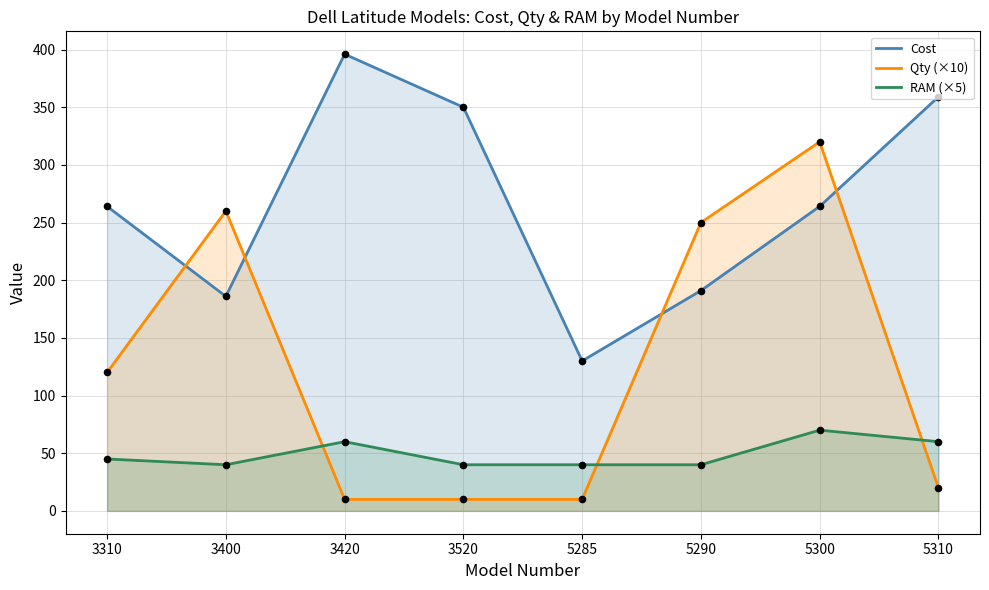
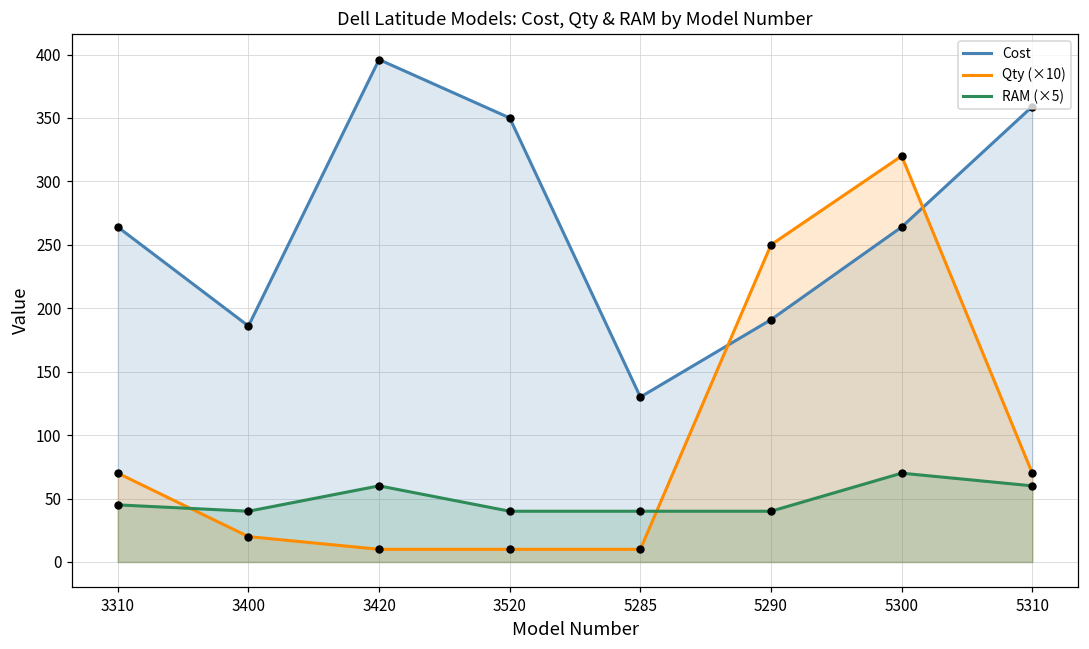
Qty (×10), 3310: 120 -> 70
Qty (×10), 3400: 260 -> 20
Qty (×10), 5310: 20 -> 70
